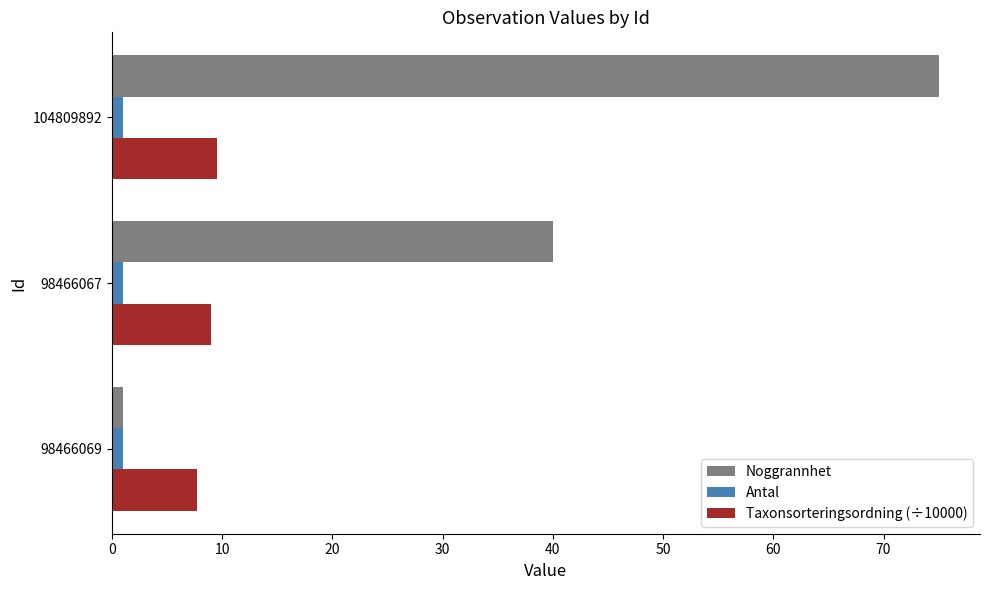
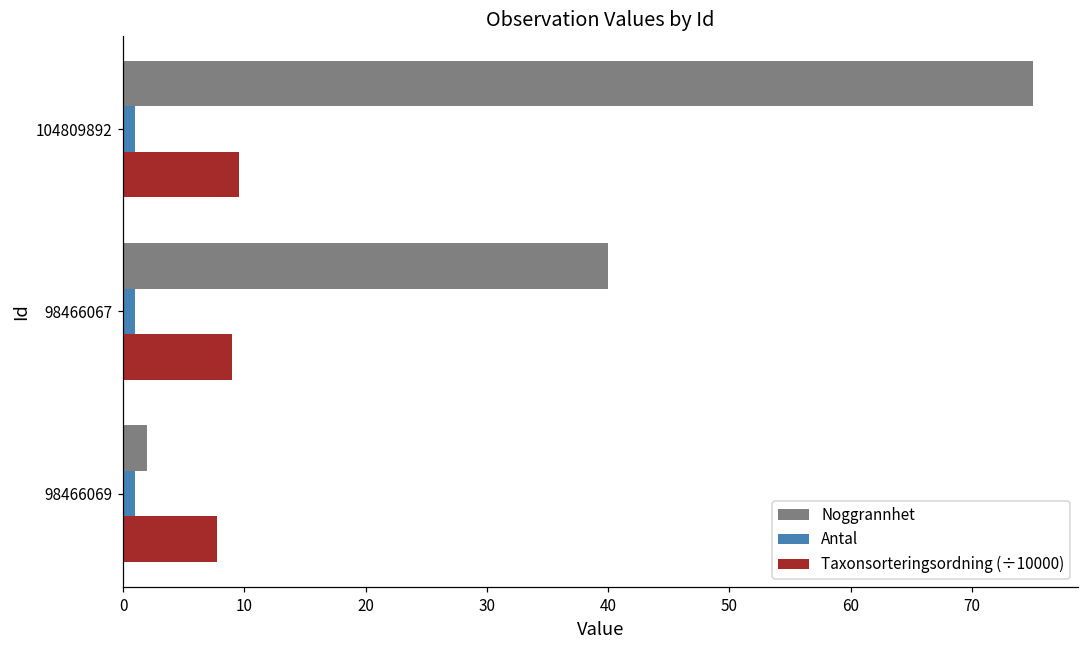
Noggrannhet, 98466069: 1 -> 2
